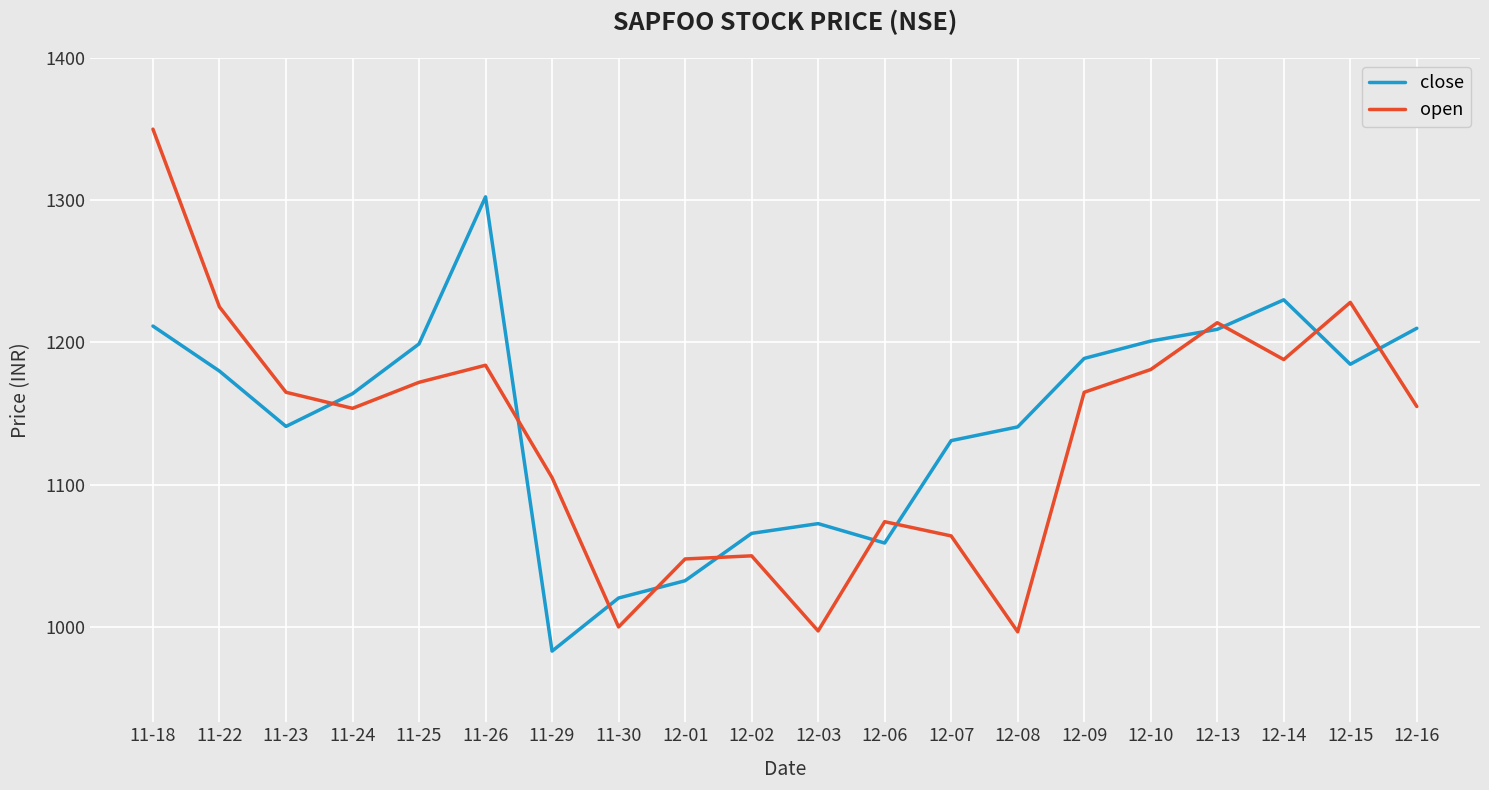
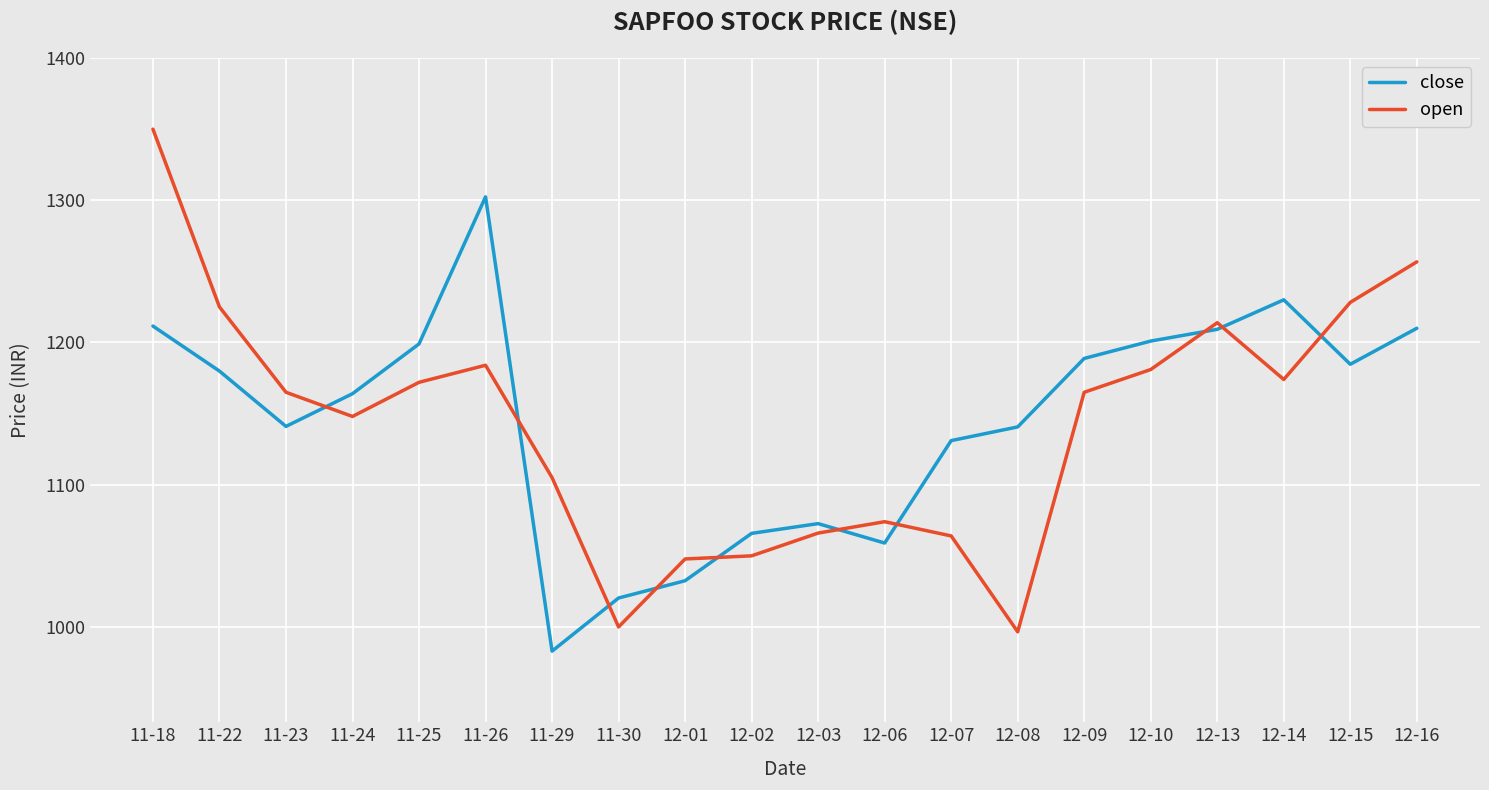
open, 11-24: 1154 -> 1148
open, 12-03: 997 -> 1066
open, 12-14: 1188 -> 1174
open, 12-16: 1155 -> 1257
